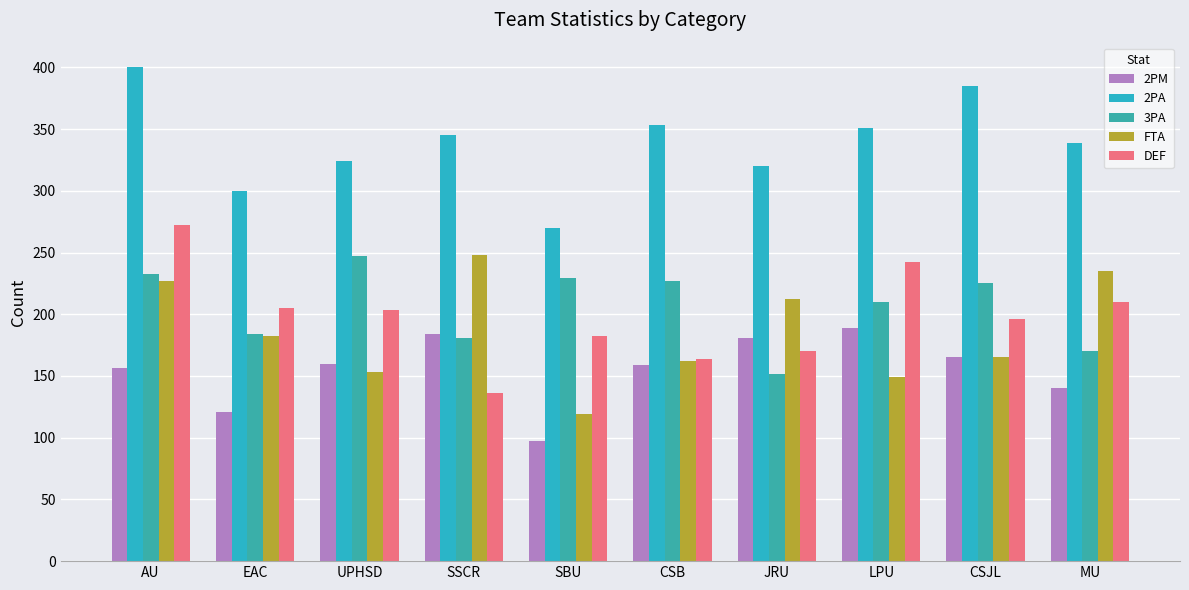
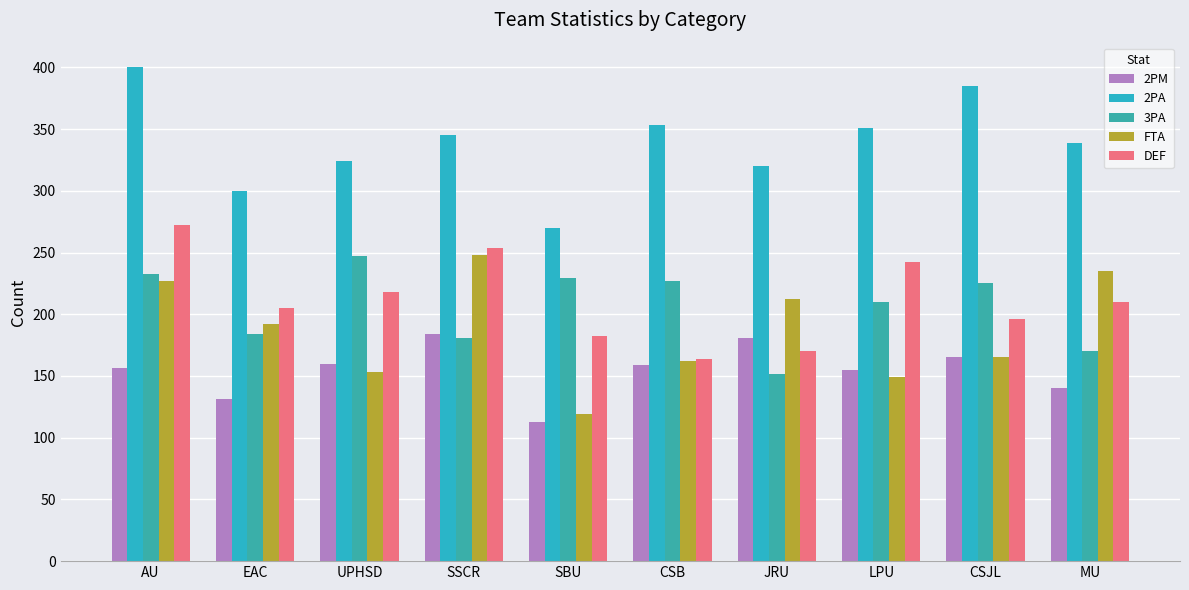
2PM, EAC: 121 -> 131
FTA, EAC: 182 -> 192
DEF, UPHSD: 204 -> 218
DEF, SSCR: 136 -> 254
2PM, SBU: 98 -> 113
2PM, LPU: 189 -> 155
